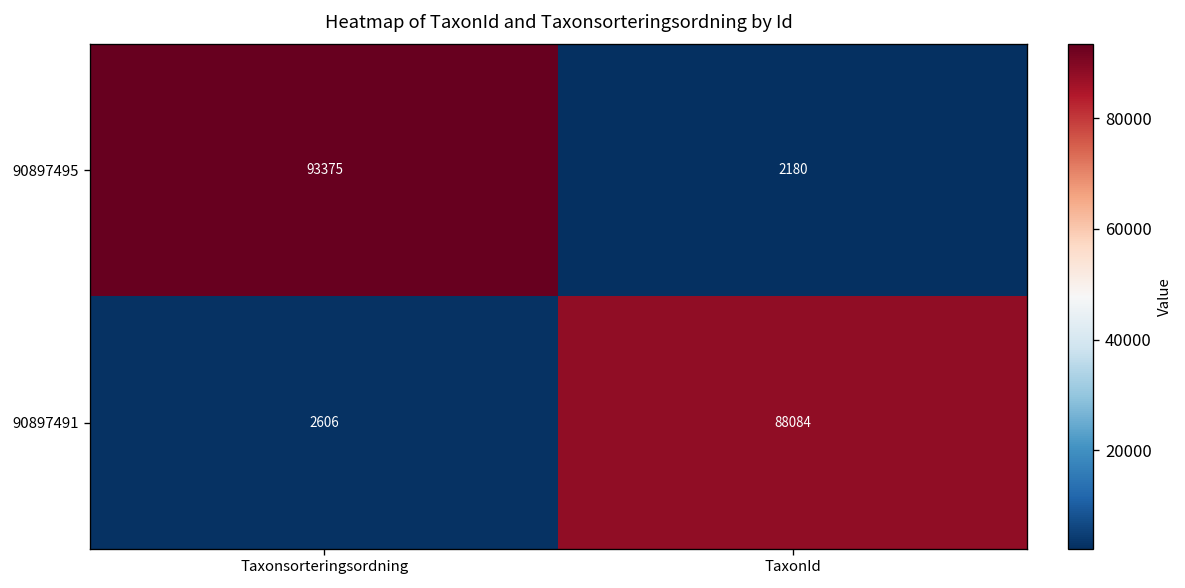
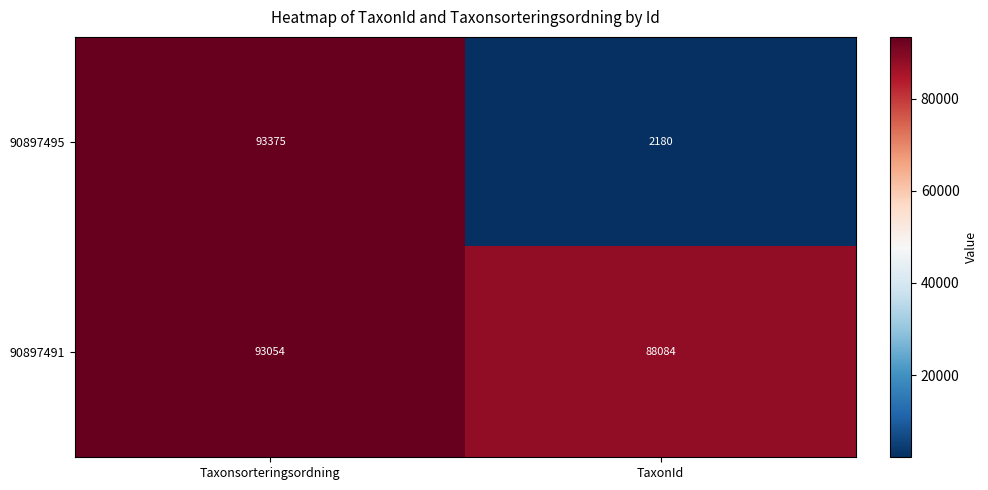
90897491, Taxonsorteringsordning: 2606 -> 93054
